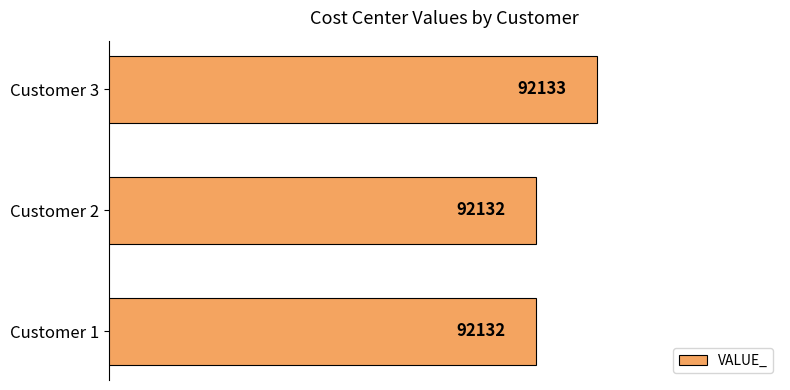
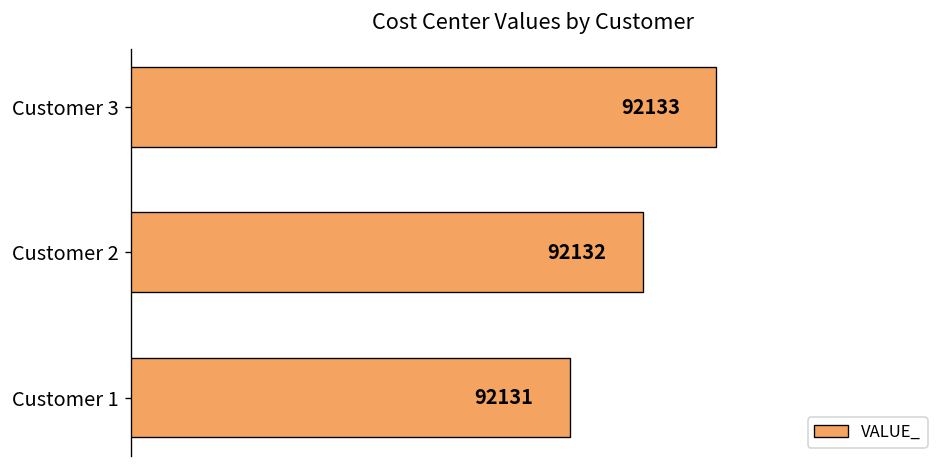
Customer 1: 92132 -> 92131
